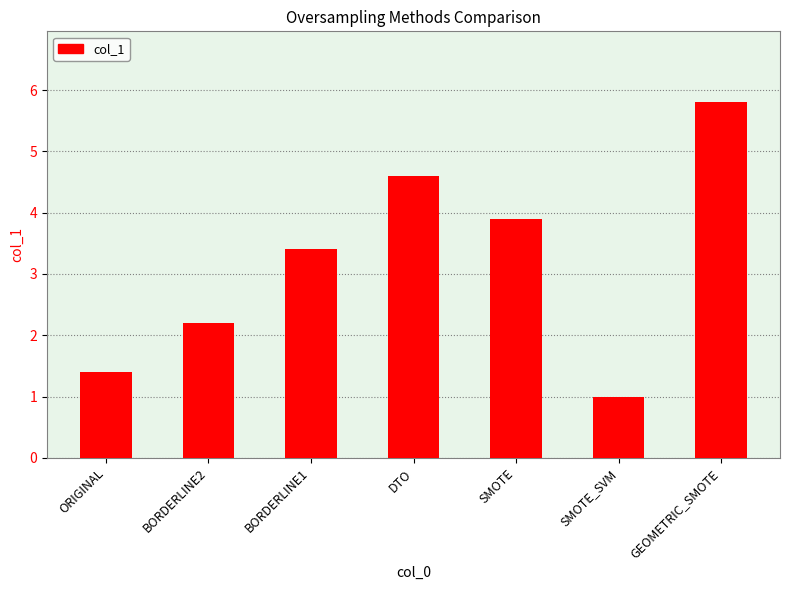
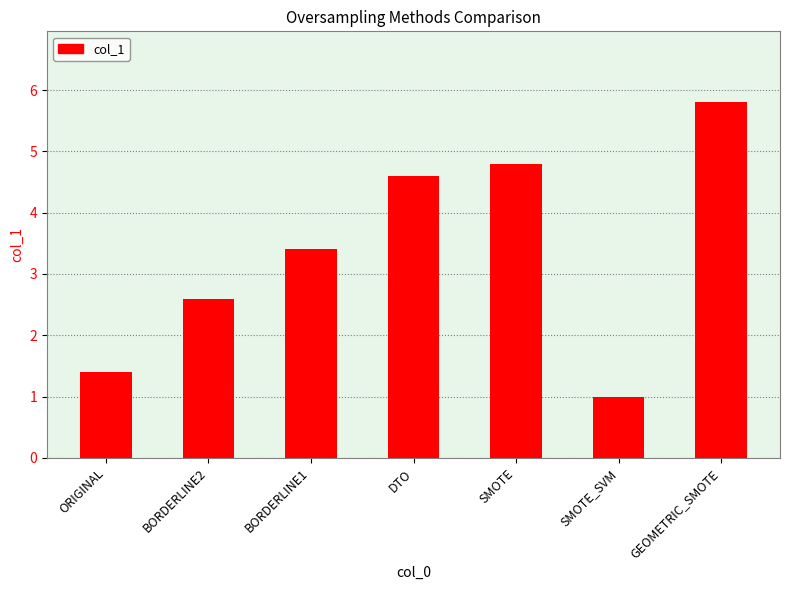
BORDERLINE2: 2.2 -> 2.6
SMOTE: 3.9 -> 4.8
